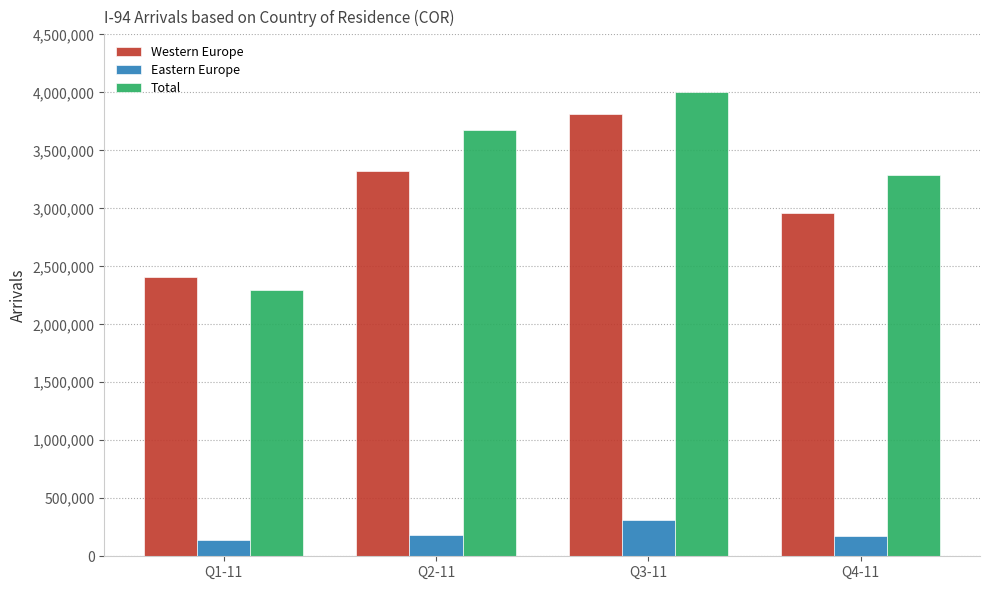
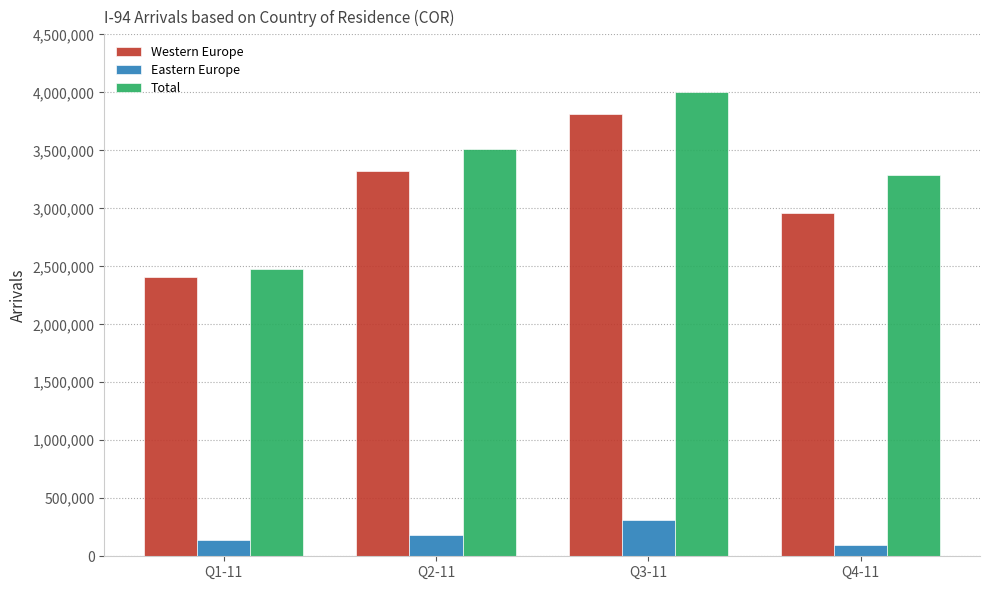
Total, Q1-11: 2,290,000 -> 2,480,000
Total, Q2-11: 3,680,000 -> 3,510,000
Eastern Europe, Q4-11: 170,000 -> 100,000
